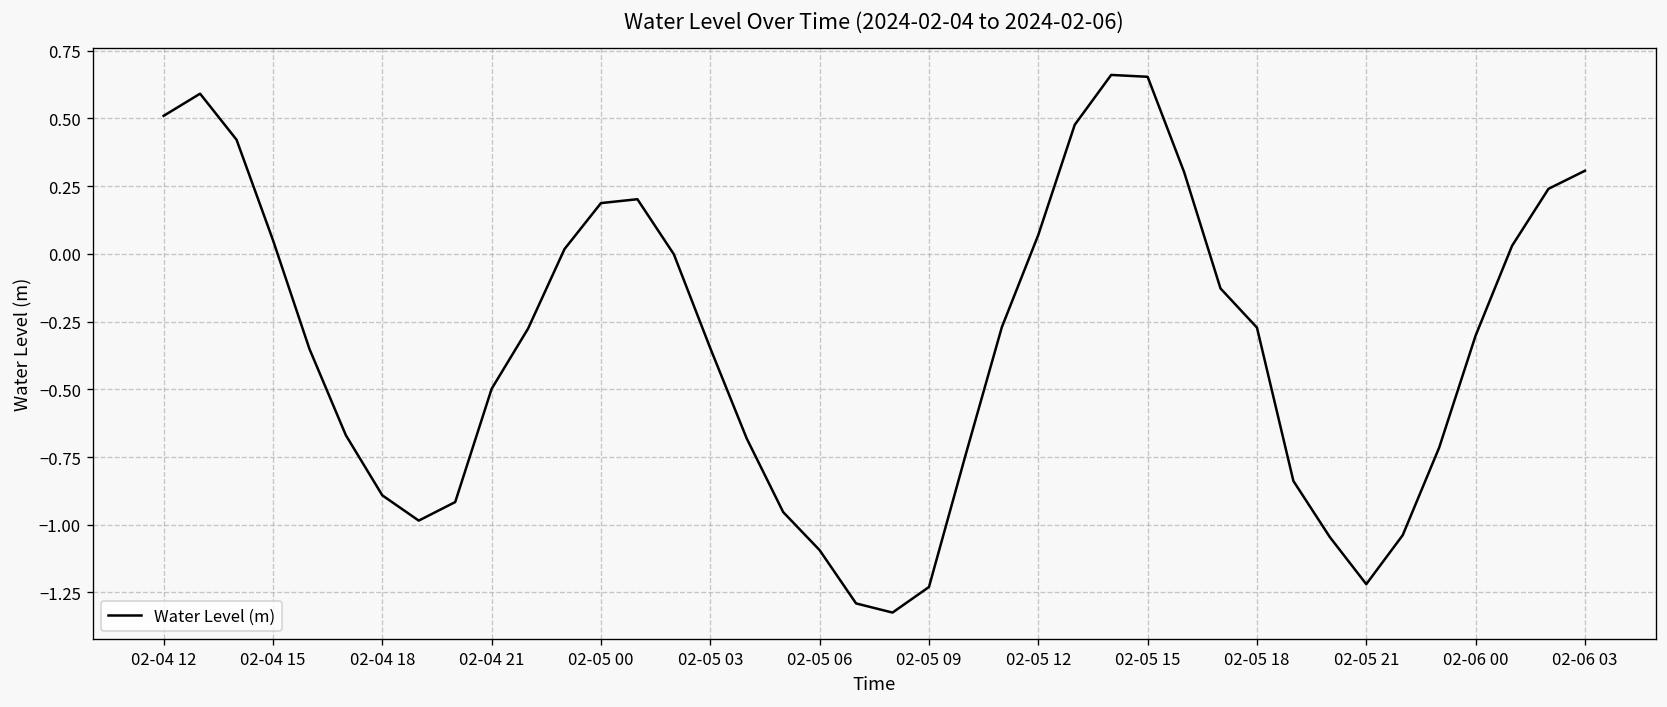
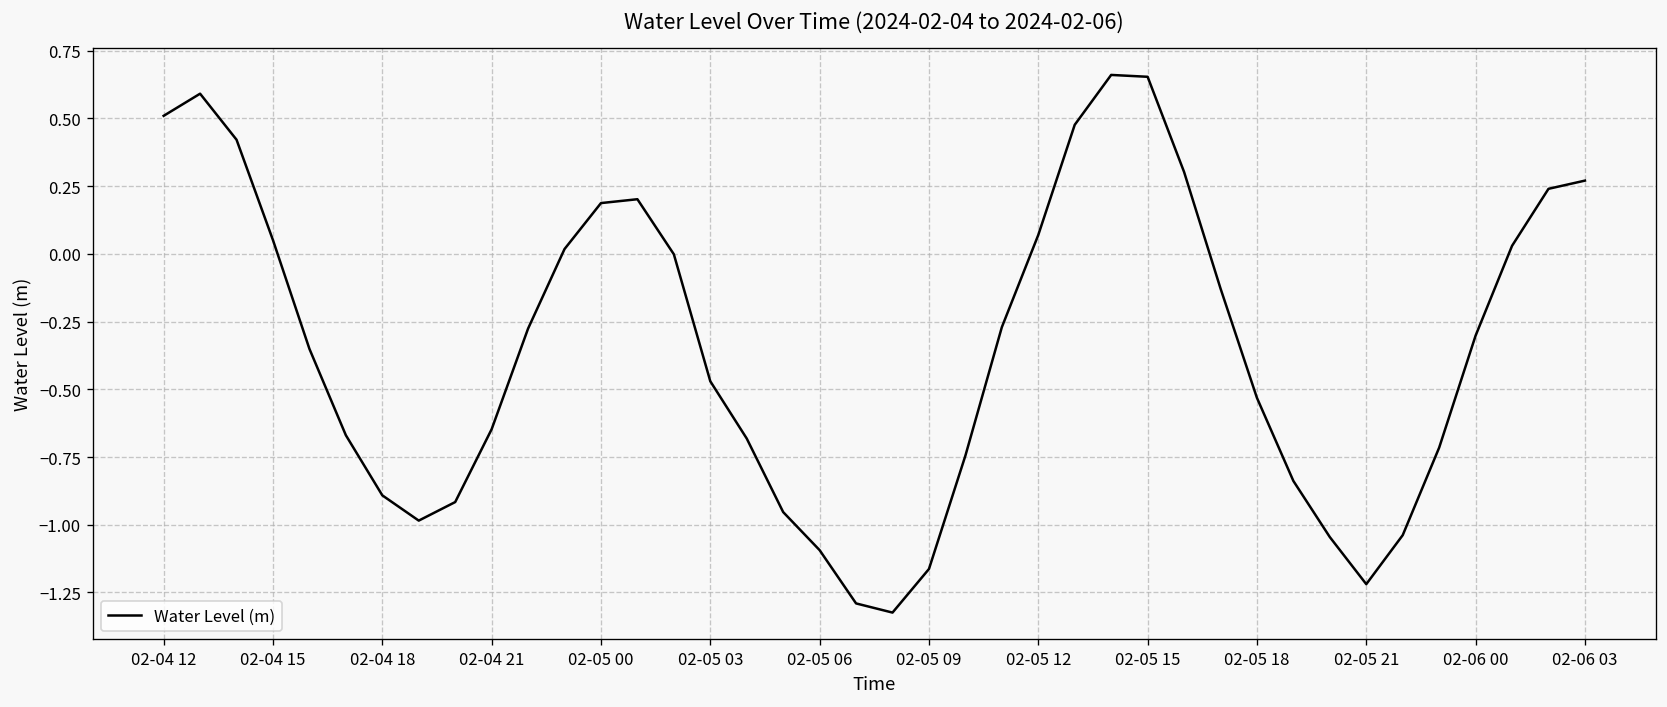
02-04 21: -0.50 -> -0.65
02-05 03: -0.35 -> -0.47
02-05 09: -1.23 -> -1.16
02-05 18: -0.27 -> -0.53
02-06 03: 0.31 -> 0.27
